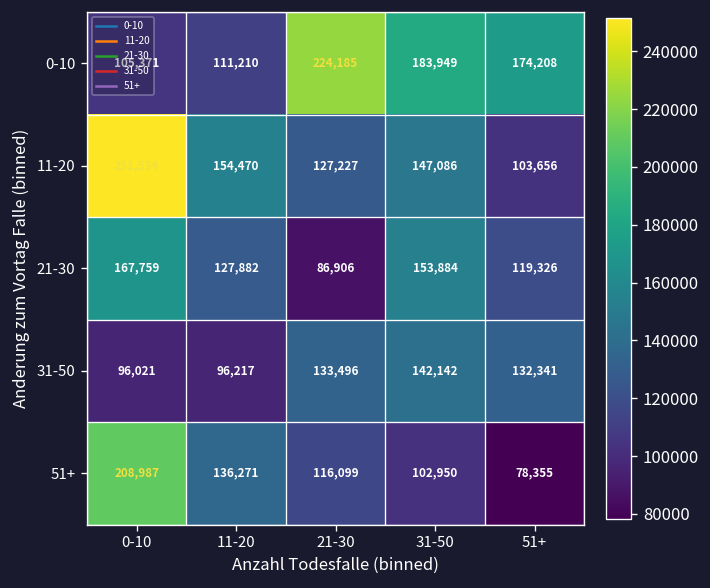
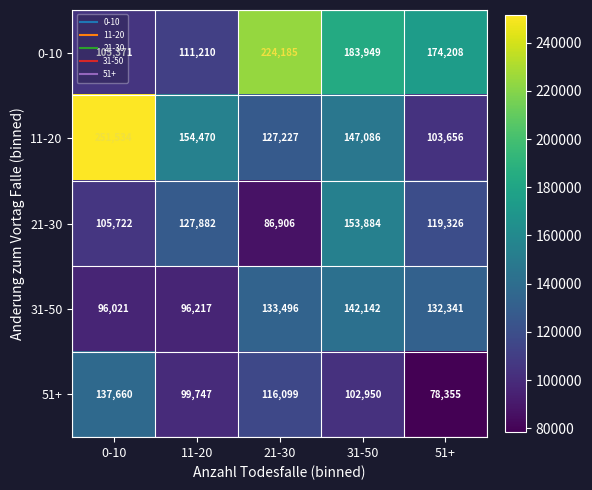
21-30, 0-10: 167,759 -> 105,722
51+, 0-10: 208,987 -> 137,660
51+, 11-20: 136,271 -> 99,747
